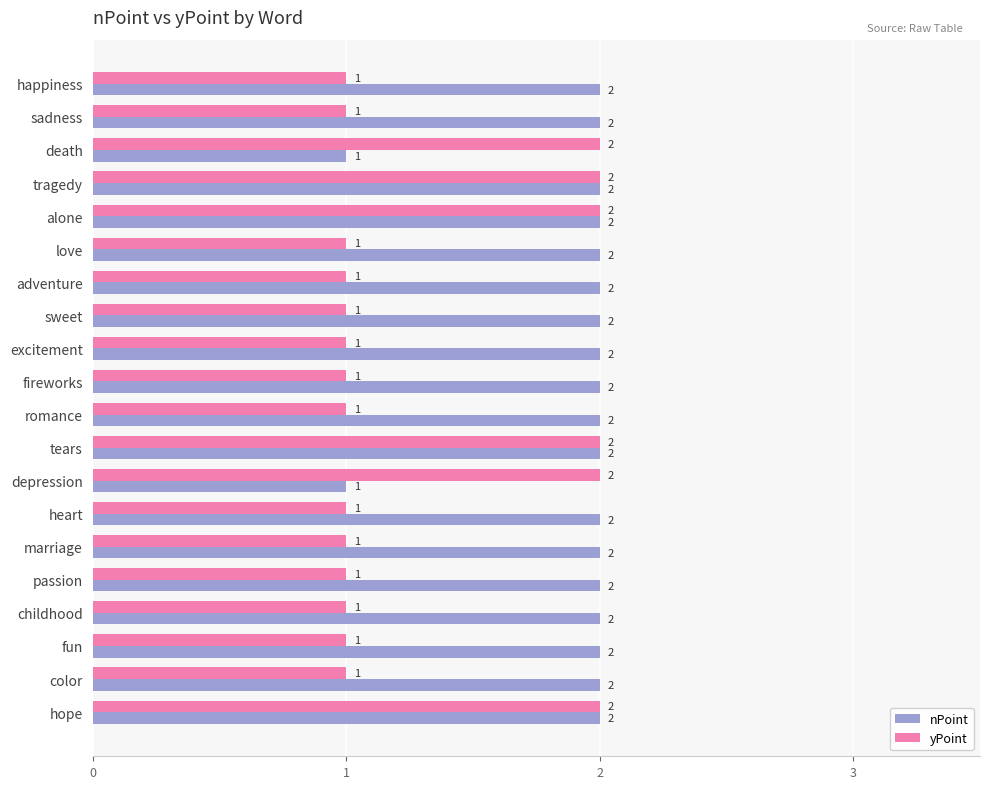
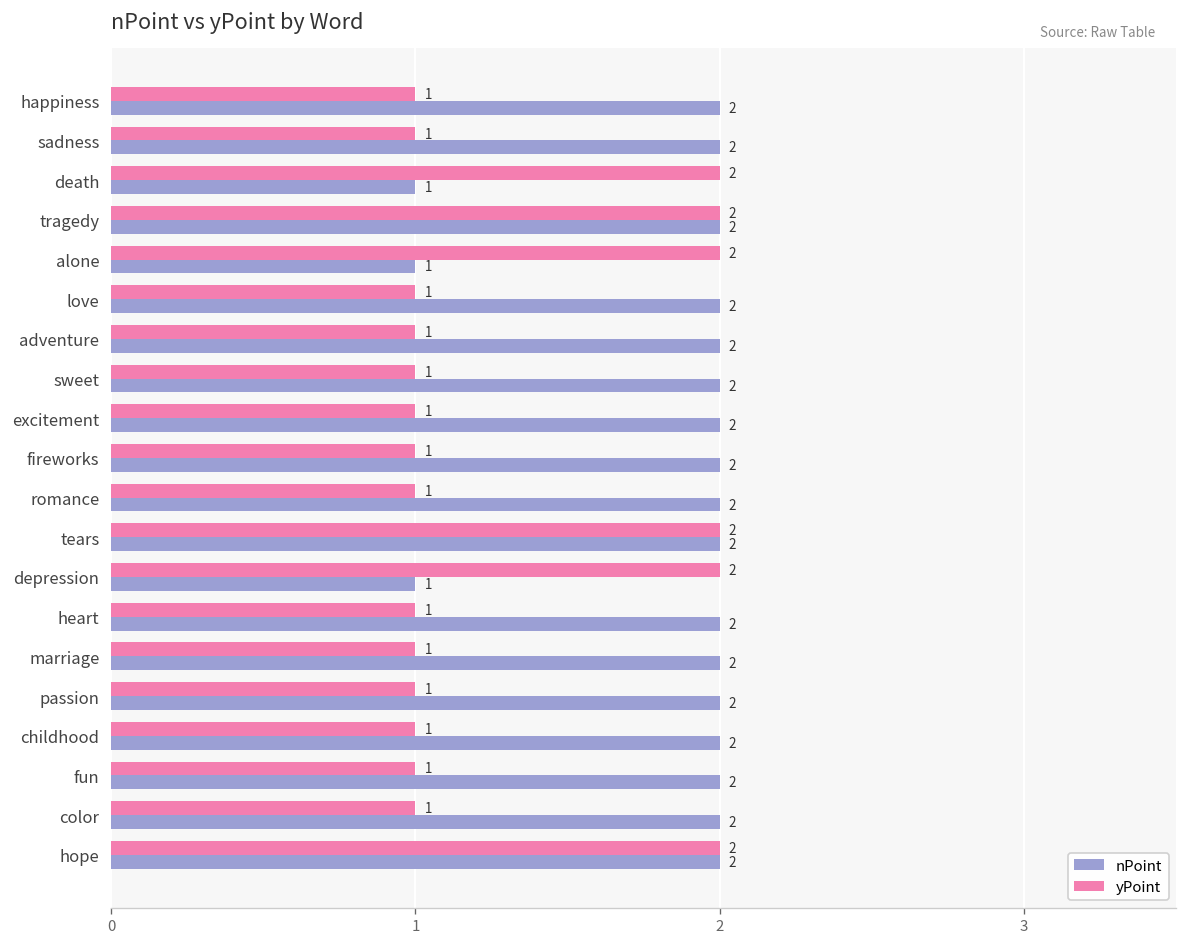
nPoint, alone: 2 -> 1
